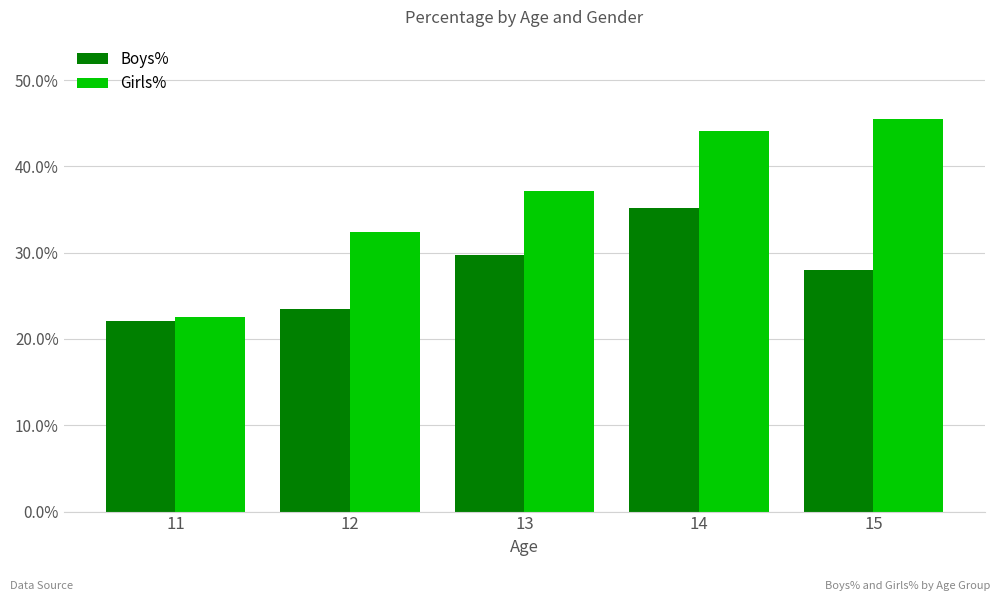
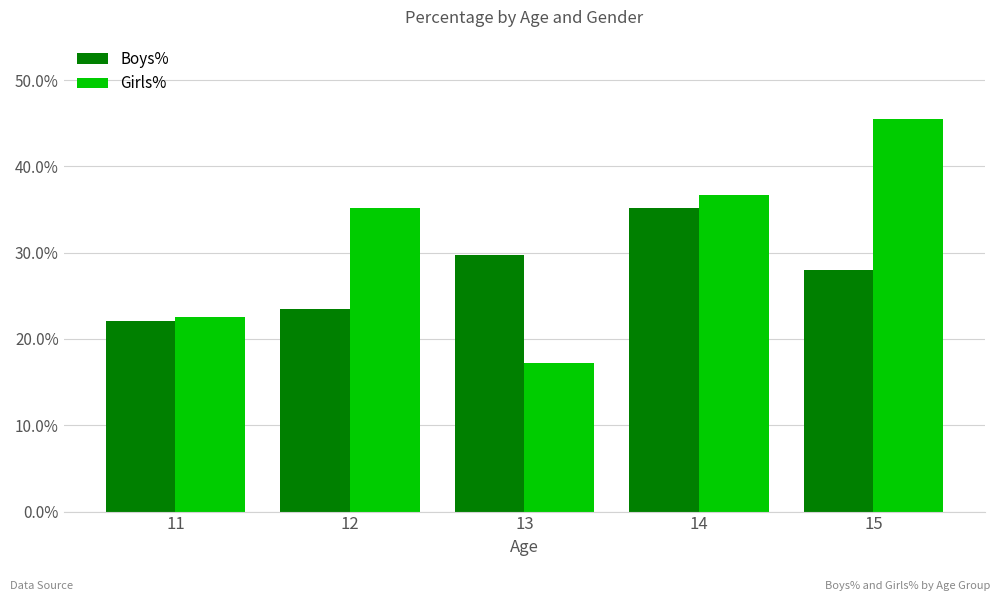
Girls%, 12: 32% -> 35%
Girls%, 13: 37% -> 17%
Girls%, 14: 44% -> 37%
